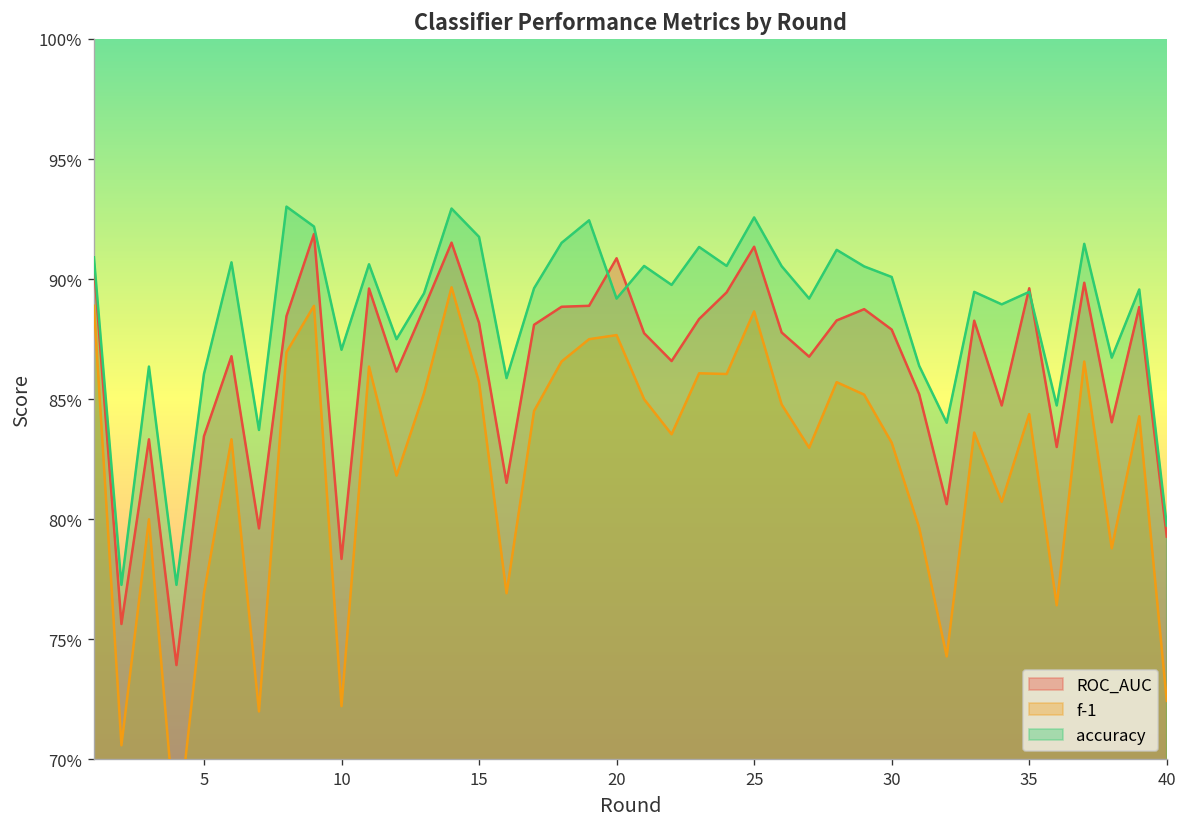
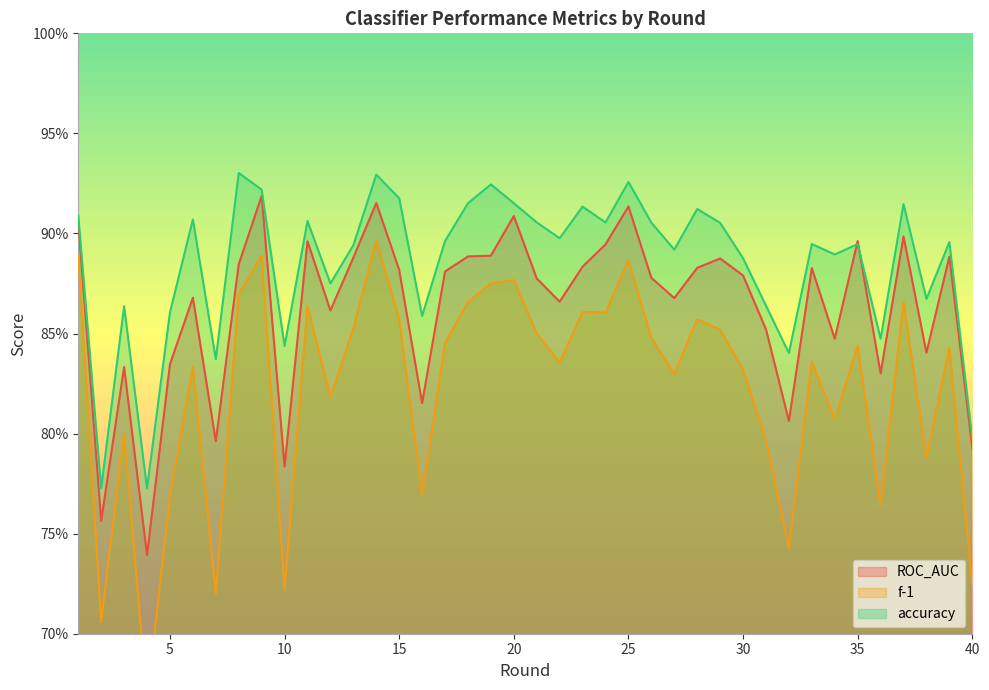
accuracy, 10: 87.1% -> 84.4%
accuracy, 20: 89.2% -> 91.5%
accuracy, 30: 90.1% -> 88.8%
